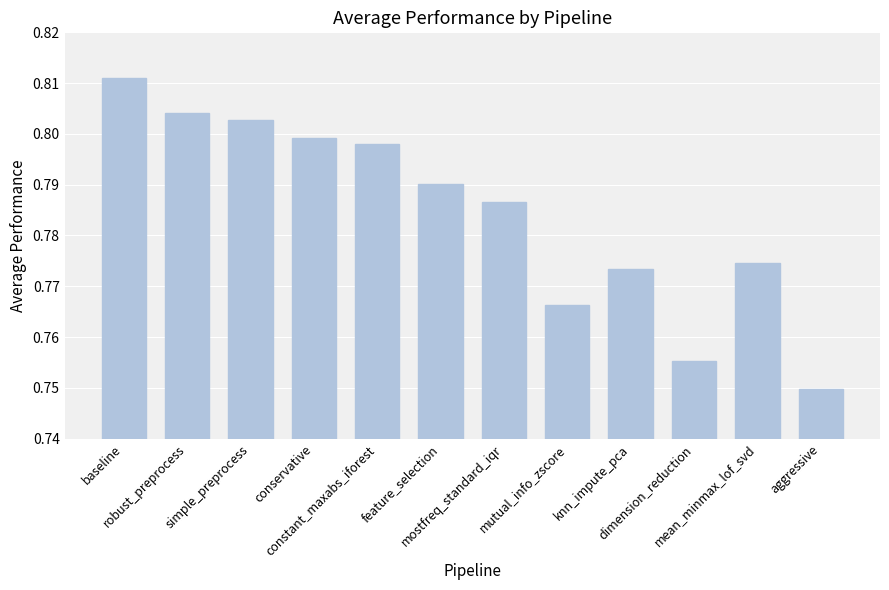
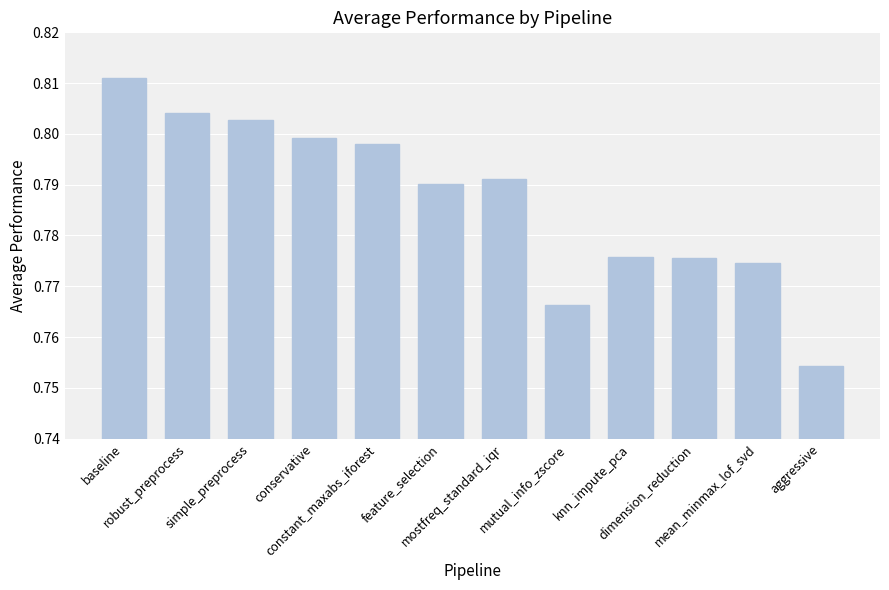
mostfreq_standard_iqr: 0.787 -> 0.791
knn_impute_pca: 0.773 -> 0.776
dimension_reduction: 0.755 -> 0.776
aggressive: 0.750 -> 0.754
